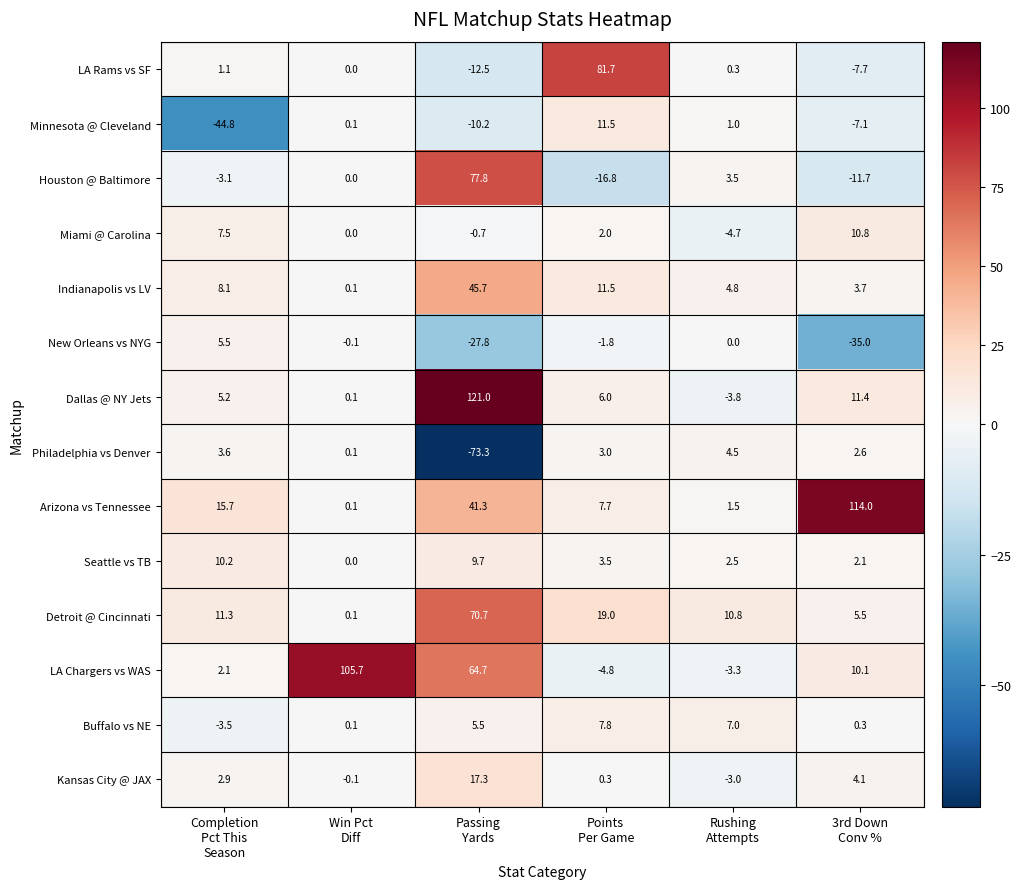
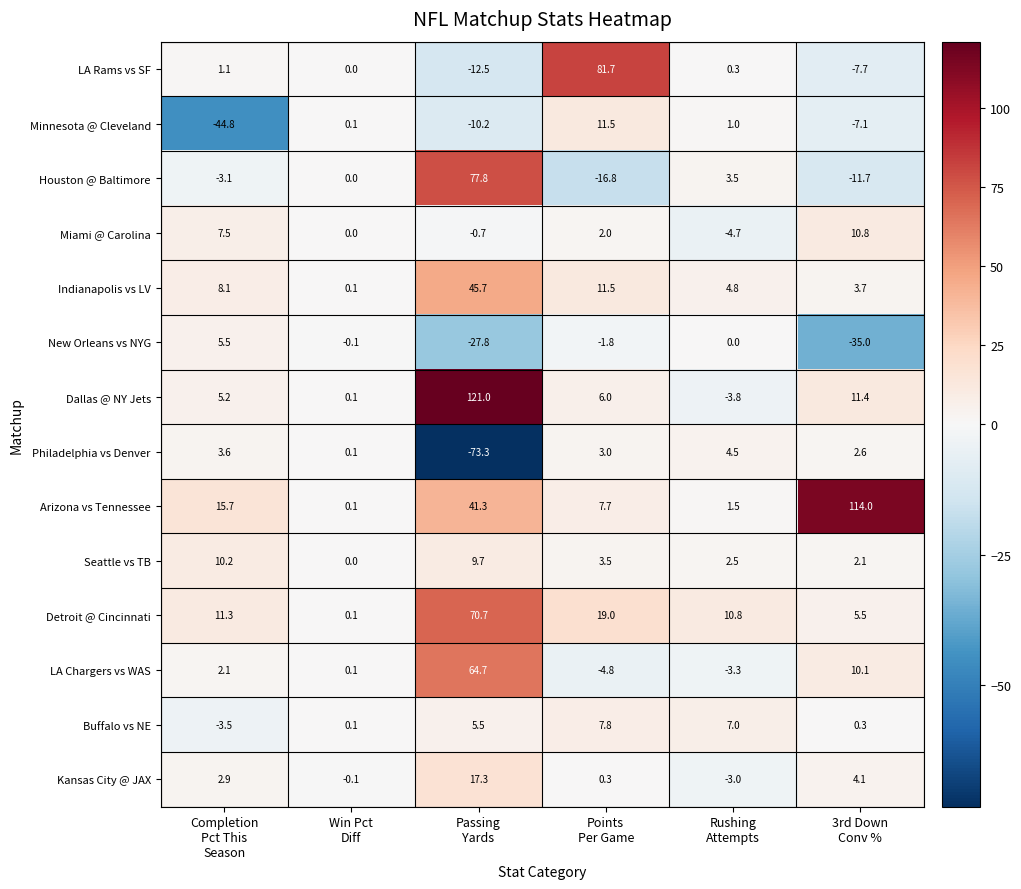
LA Chargers vs WAS, Win Pct Diff: 105.7 -> 0.1
